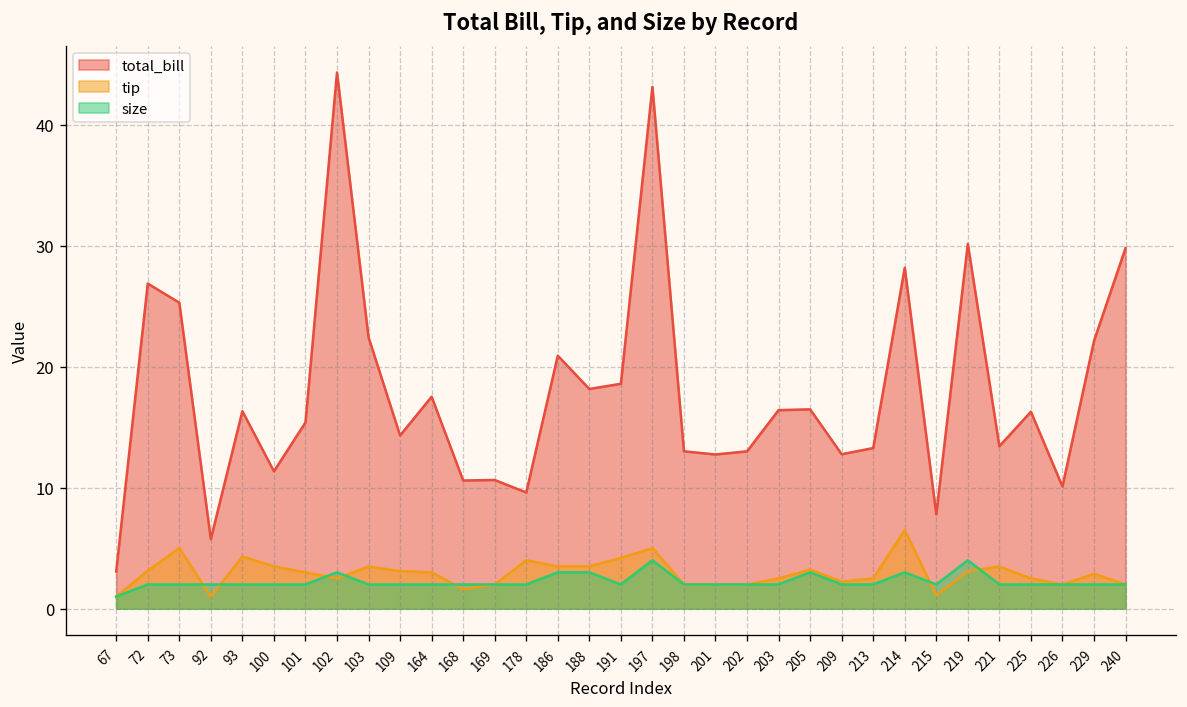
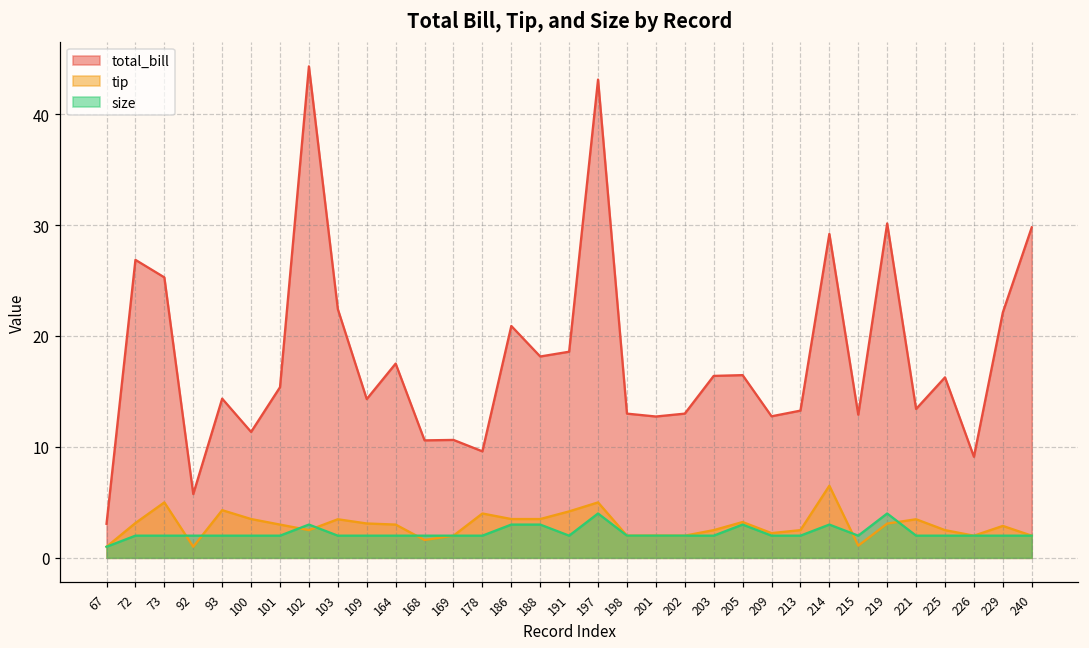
total_bill, 93: 16.3 -> 14.4
total_bill, 214: 28.2 -> 29.2
total_bill, 215: 7.8 -> 12.9
total_bill, 226: 10.1 -> 9.1
